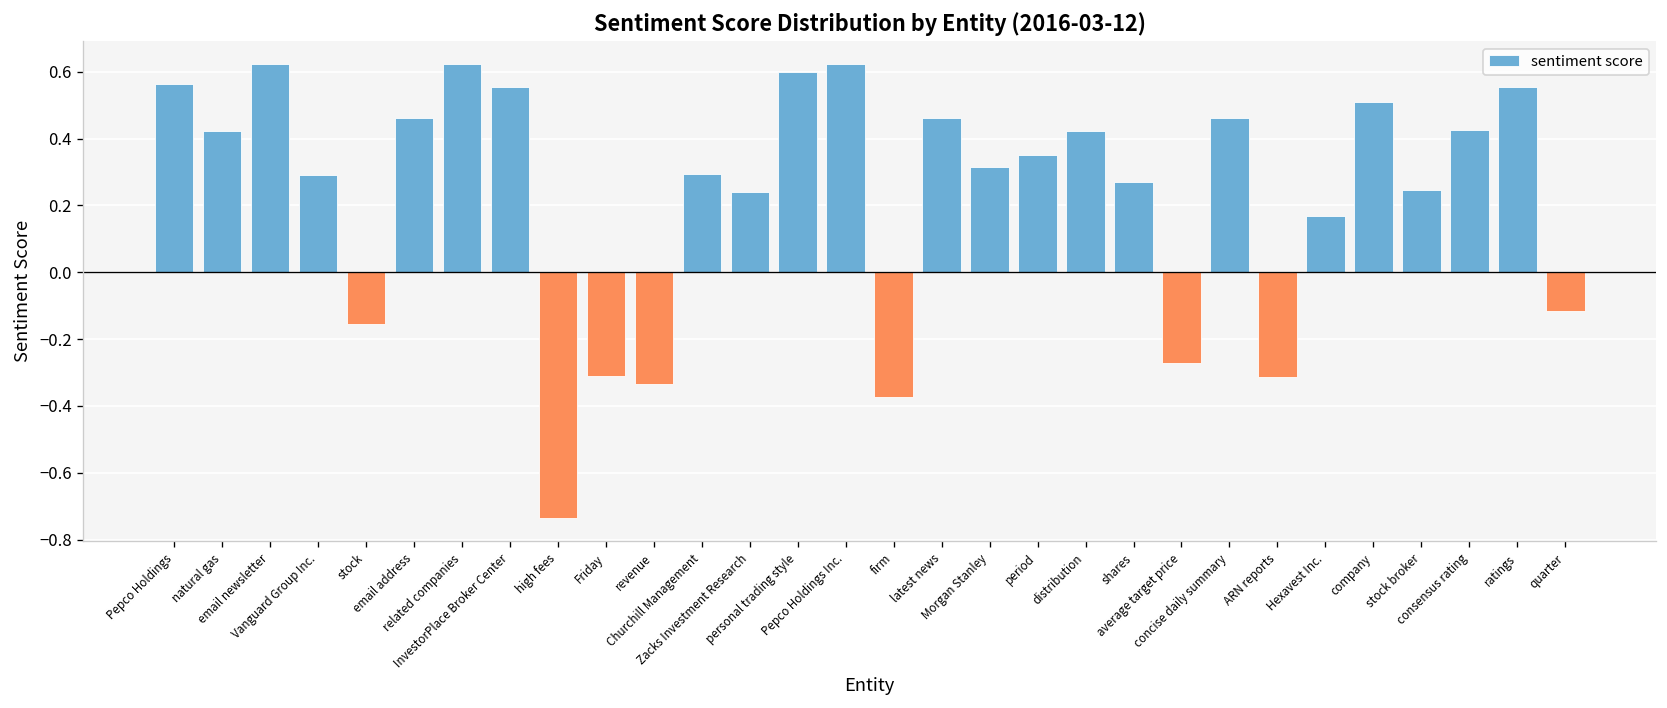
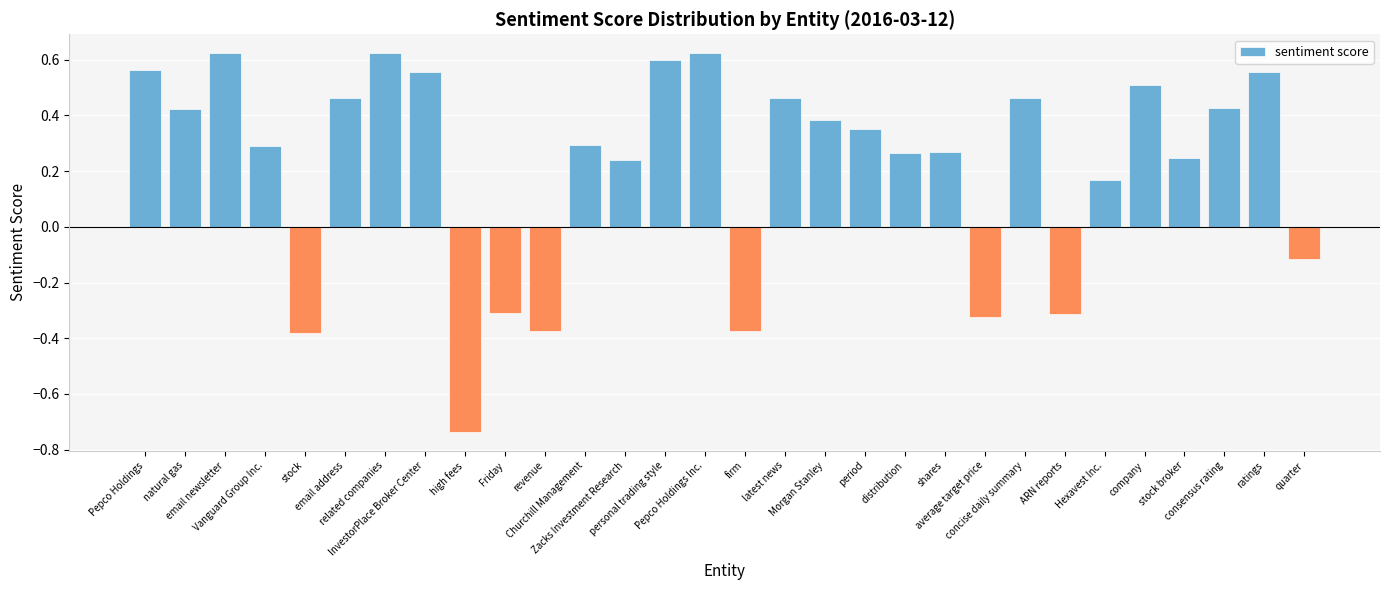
stock: -0.15 -> -0.38
revenue: -0.33 -> -0.37
Morgan Stanley: 0.31 -> 0.38
distribution: 0.42 -> 0.26
average target price: -0.27 -> -0.32
